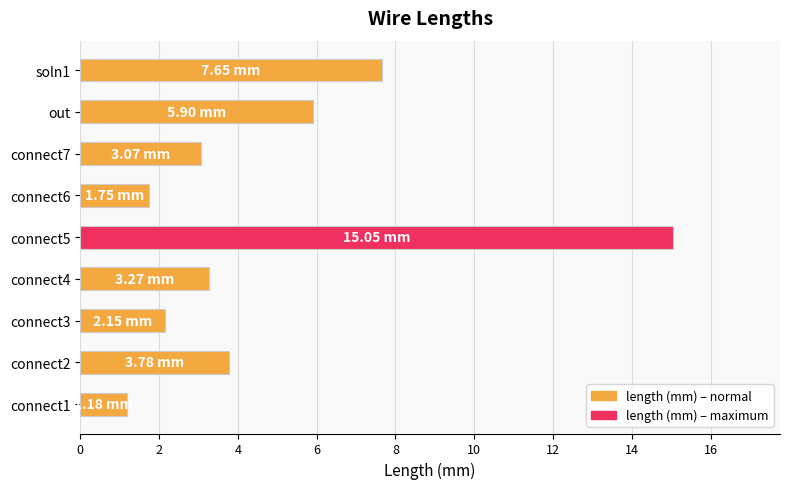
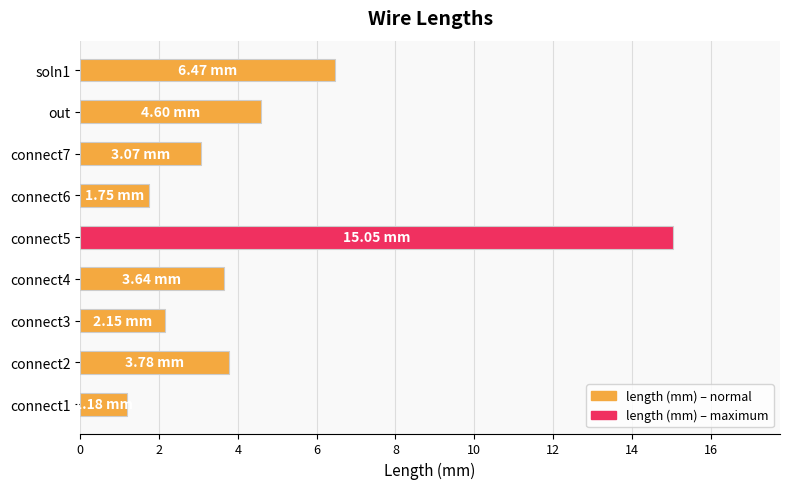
soln1: 7.65 -> 6.47
out: 5.90 -> 4.60
connect4: 3.27 -> 3.64
